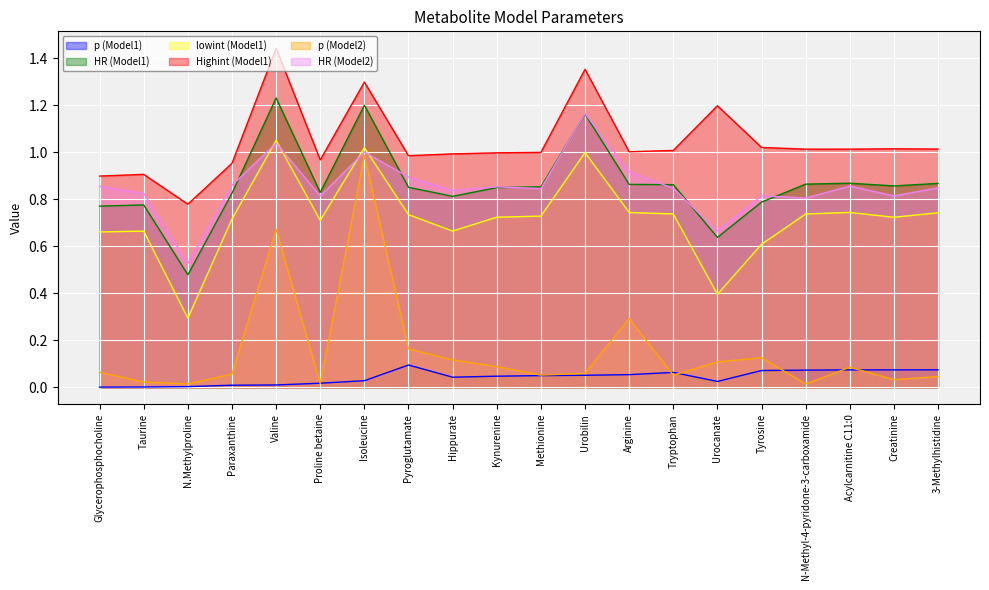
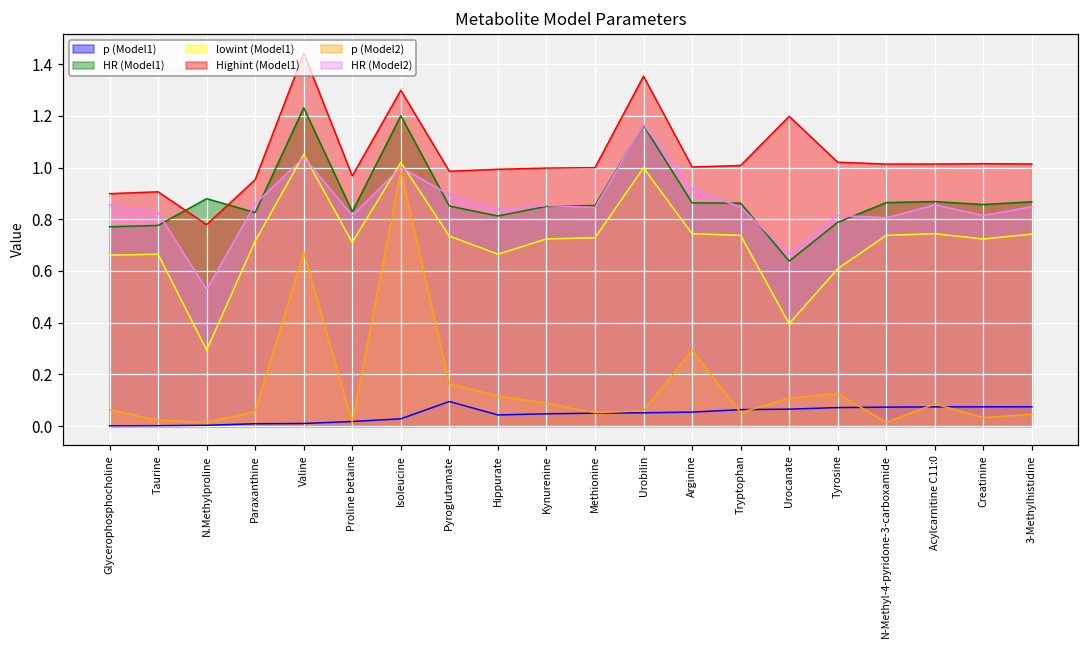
HR (Model1), N.Methylproline: 0.48 -> 0.88
p (Model1), Urocanate: 0.02 -> 0.07
